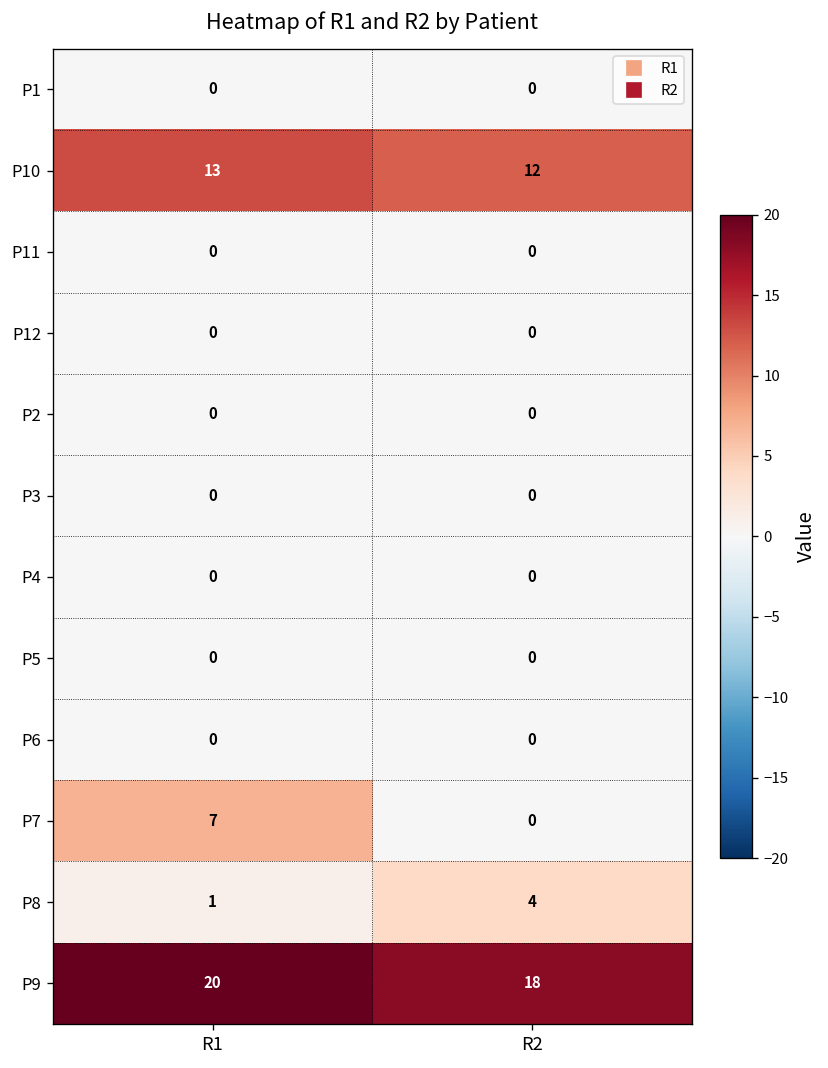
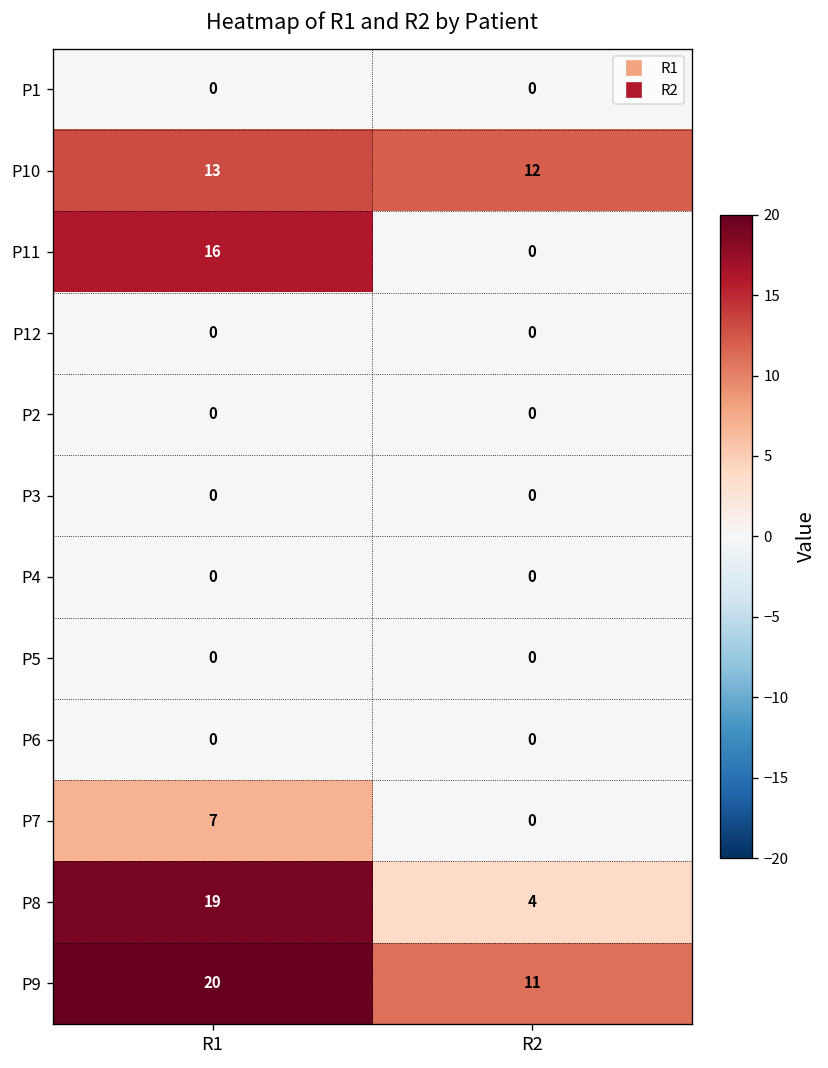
P11, R1: 0 -> 16
P8, R1: 1 -> 19
P9, R2: 18 -> 11
